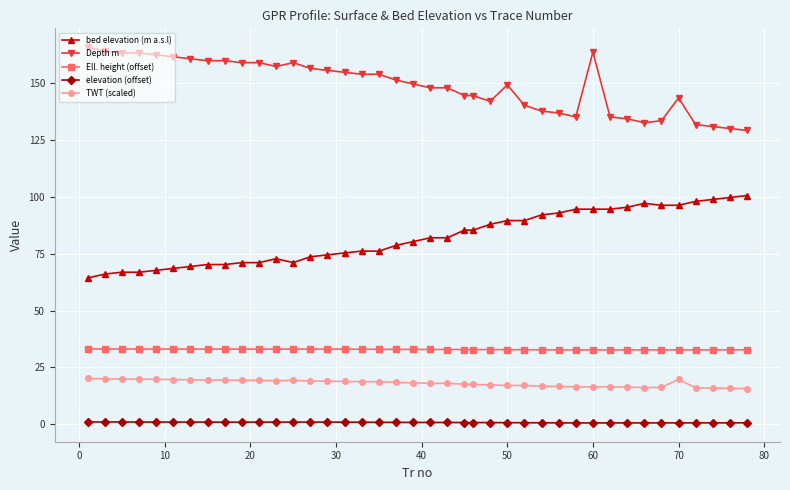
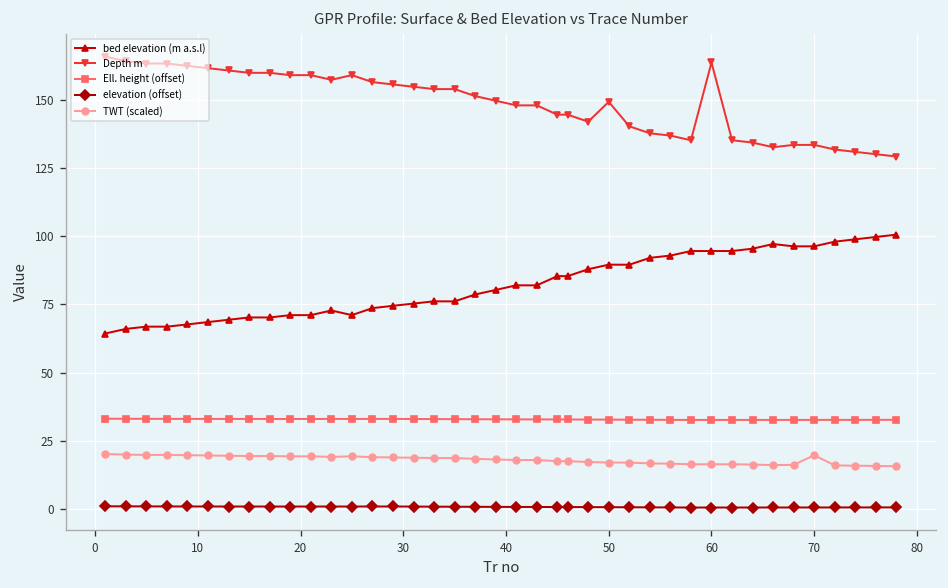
Depth m, 70: 143 -> 133
